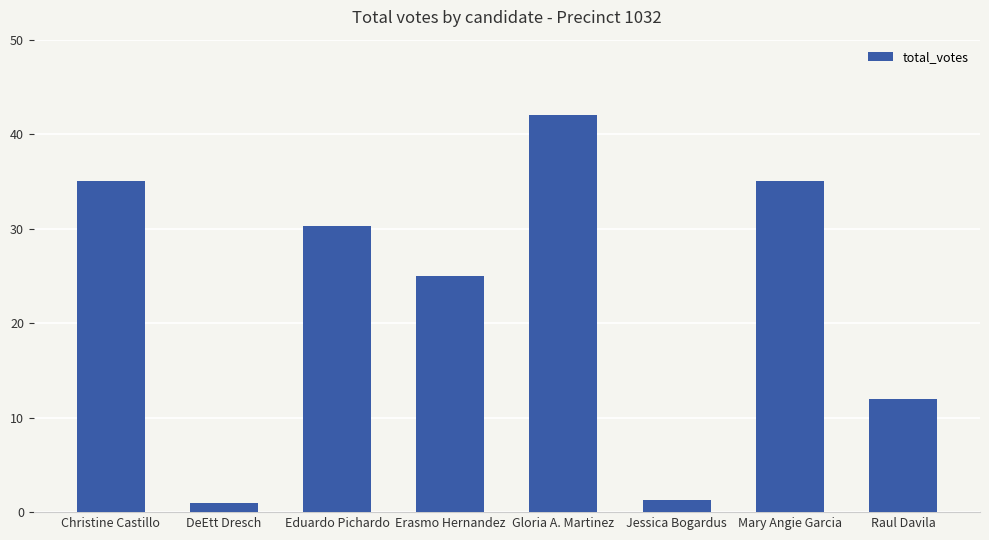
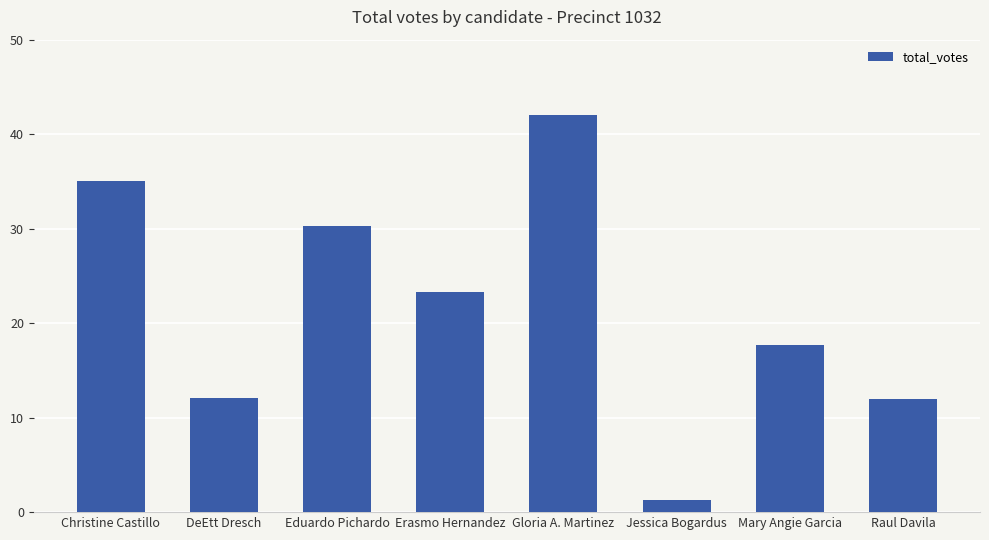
DeEtt Dresch: 1 -> 12
Erasmo Hernandez: 25 -> 23
Mary Angie Garcia: 35 -> 18
